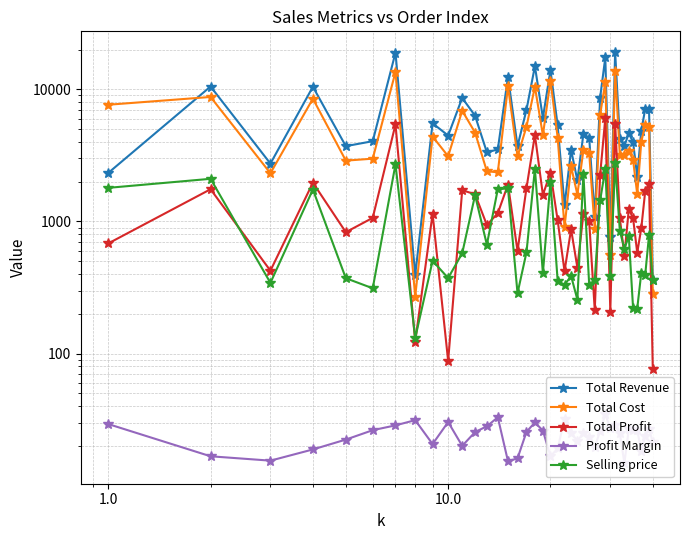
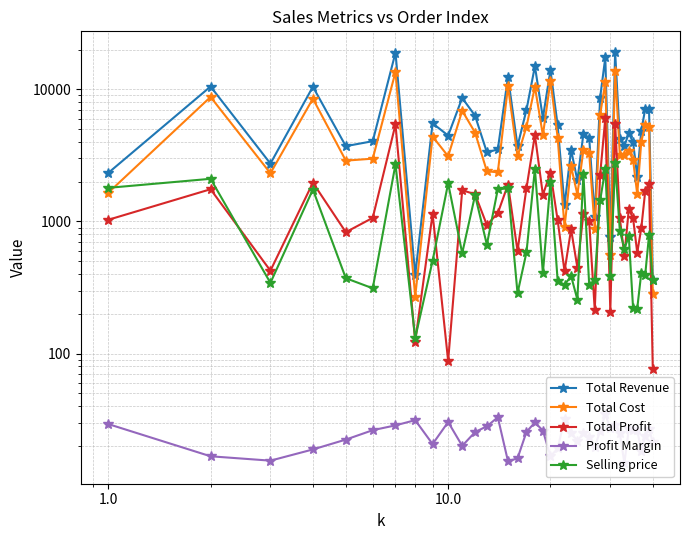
Total Cost, 1.0: 8000 -> 1700
Total Profit, 1.0: 700 -> 1000
Selling price, 10.0: 370 -> 1900
